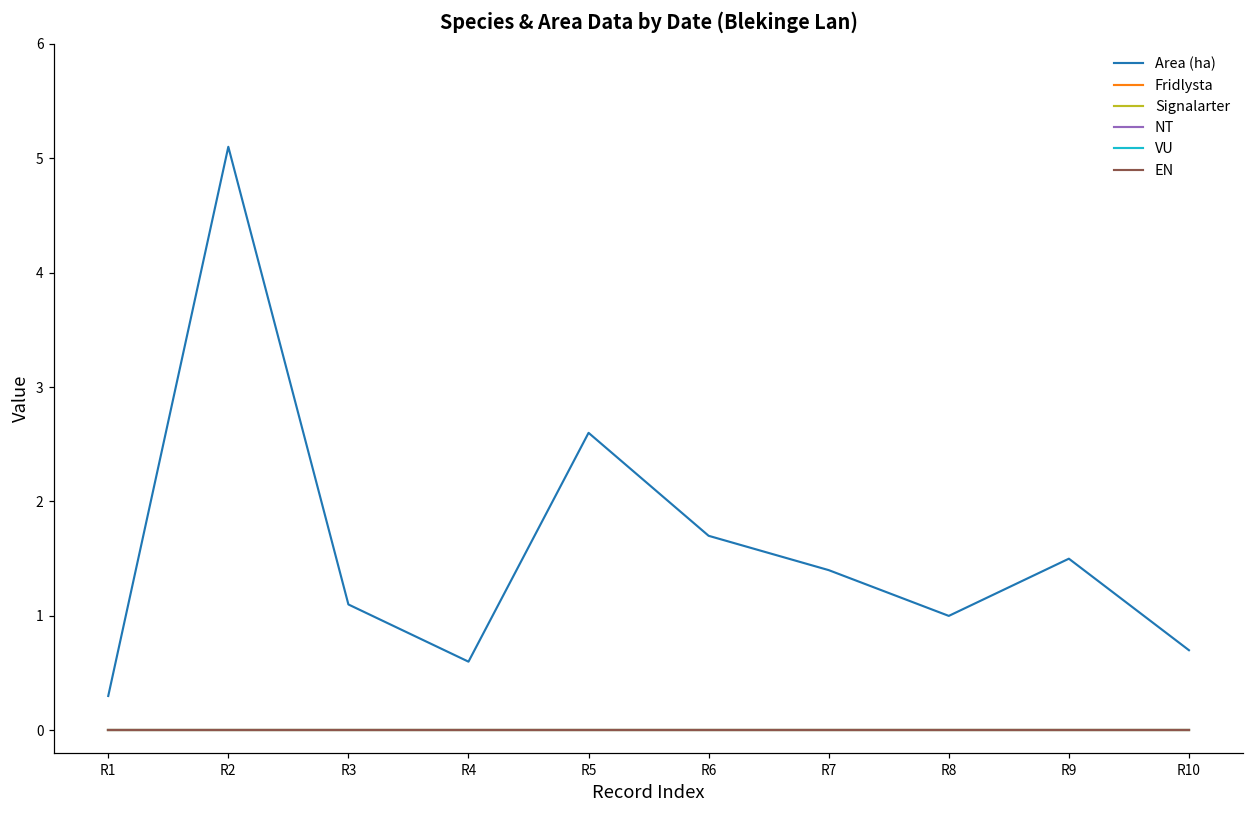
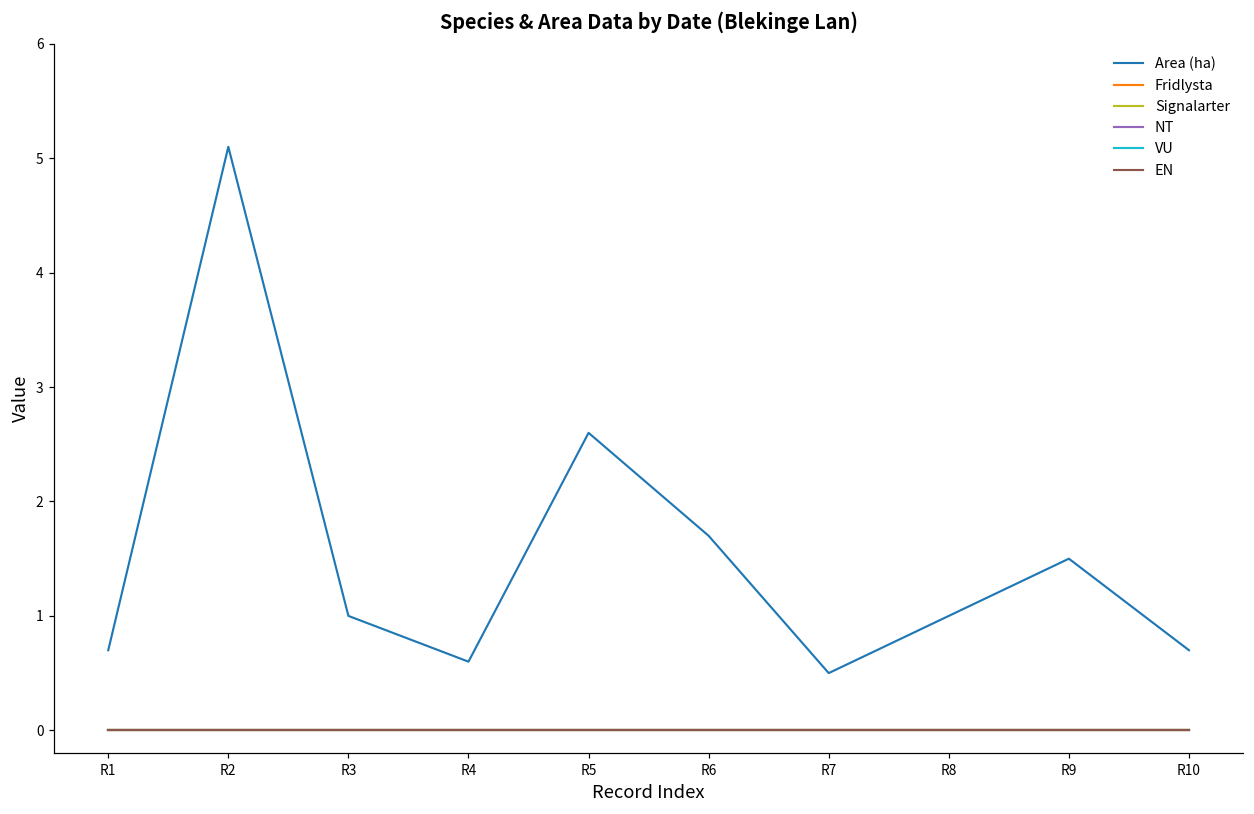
Area (ha), R1: 0.3 -> 0.7
Area (ha), R3: 1.1 -> 1.0
Area (ha), R7: 1.4 -> 0.5
